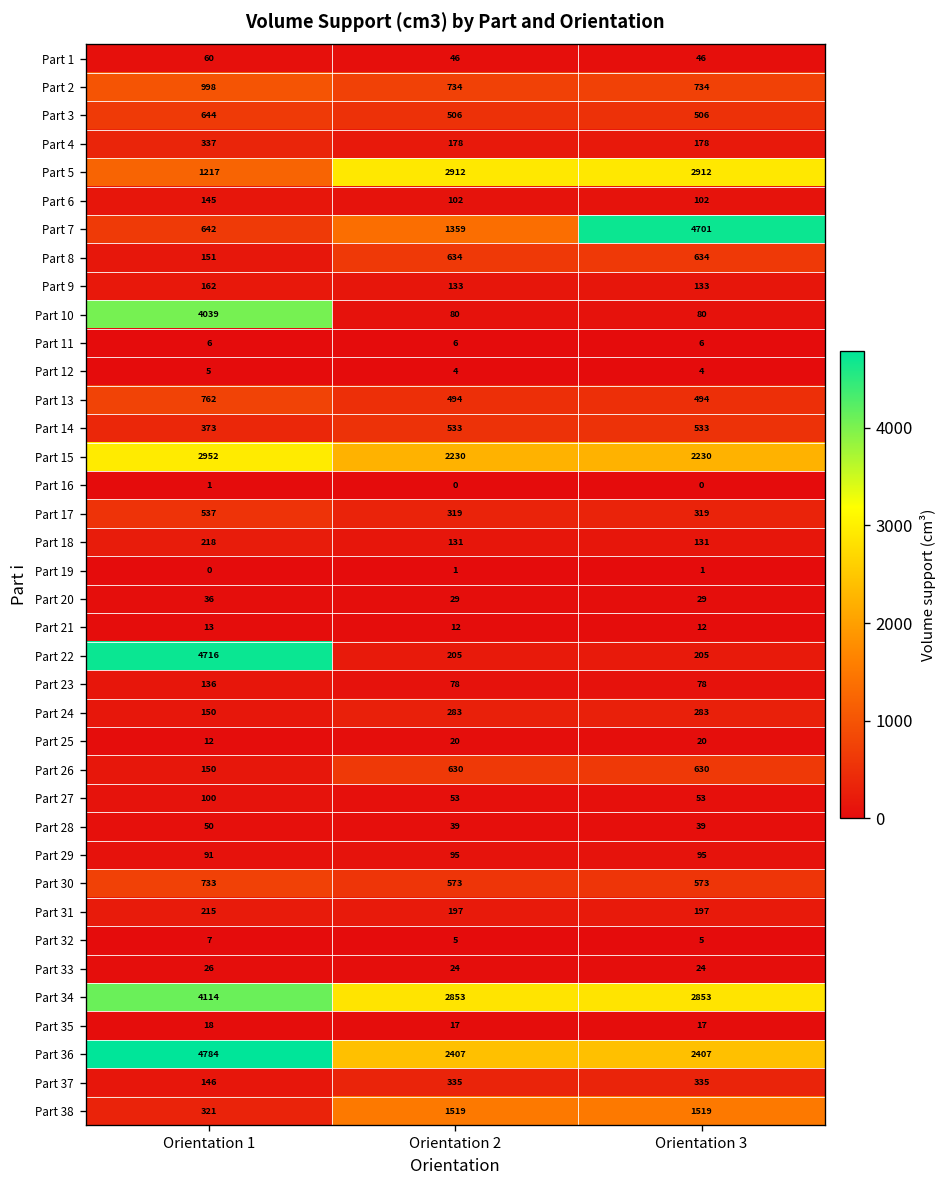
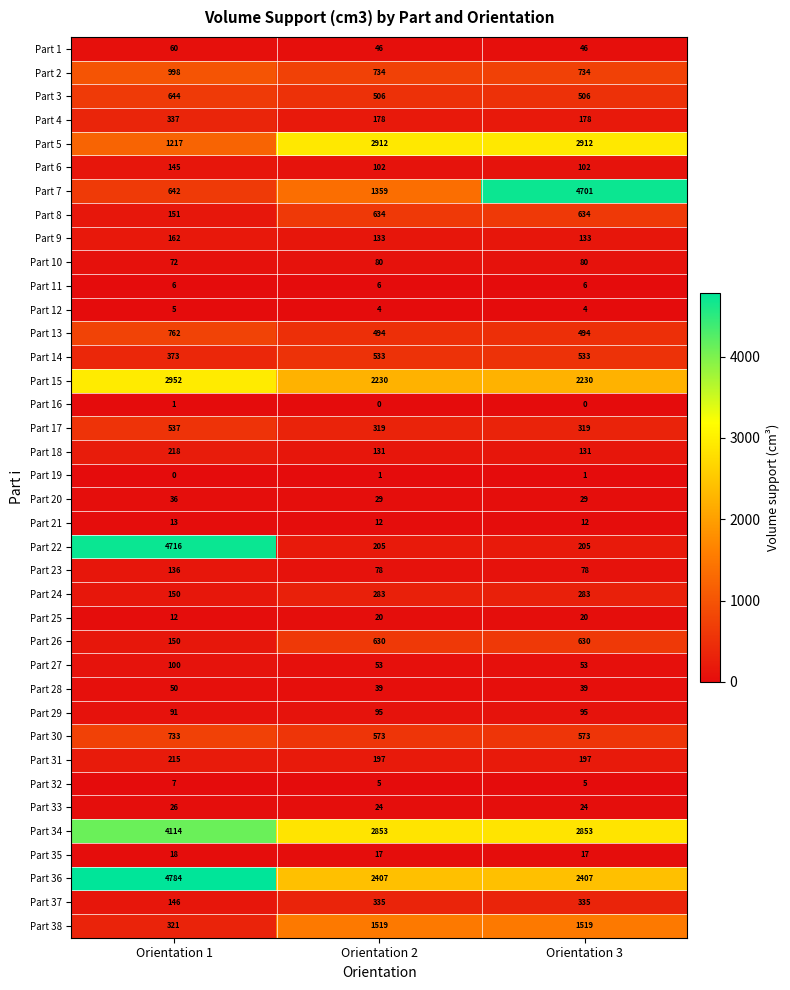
Part 10, Orientation 1: 4039 -> 72
